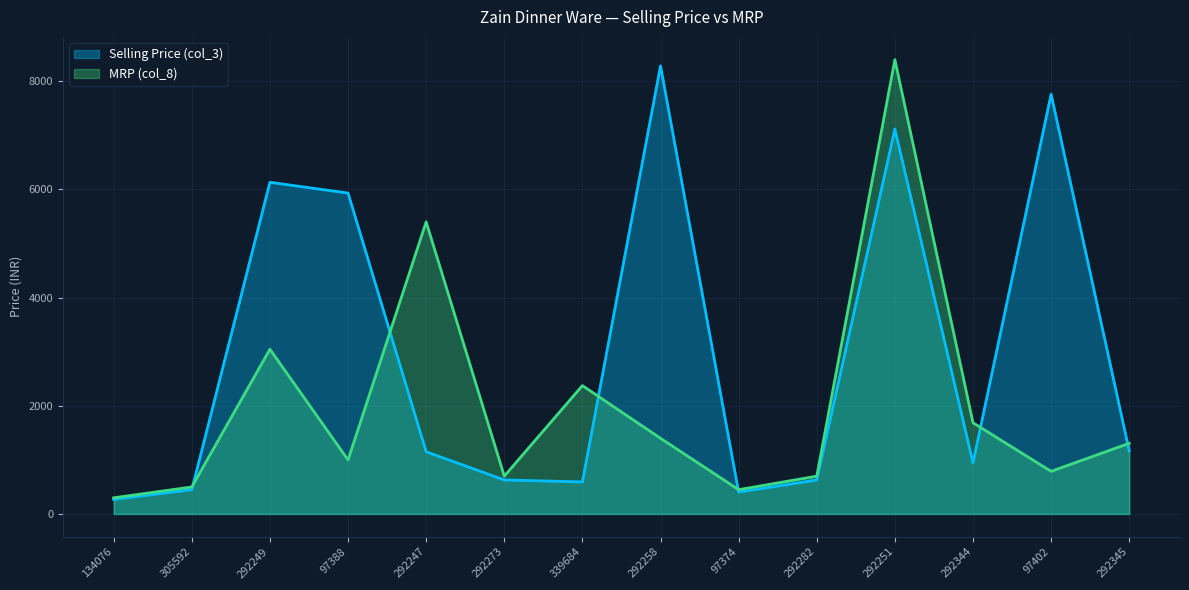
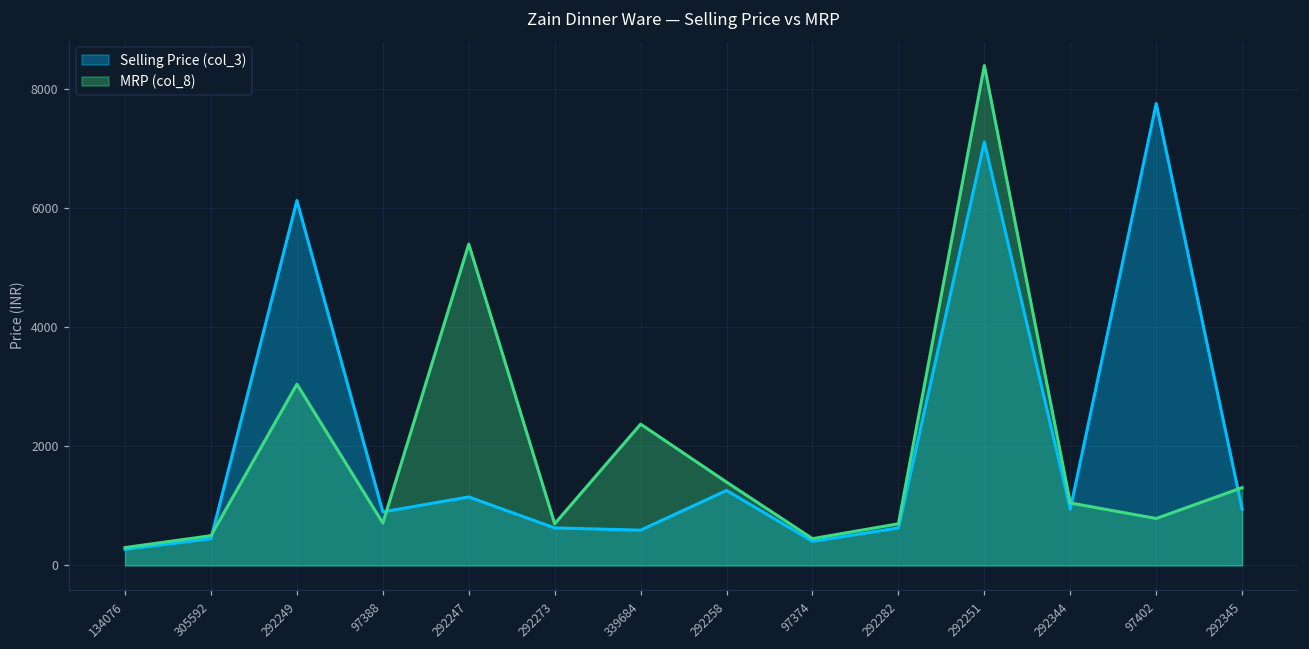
Selling Price (col_3), 97388: 5900 -> 900
MRP (col_8), 97388: 1000 -> 700
Selling Price (col_3), 292258: 8300 -> 1300
MRP (col_8), 292344: 1700 -> 1000
Selling Price (col_3), 292345: 1200 -> 900
